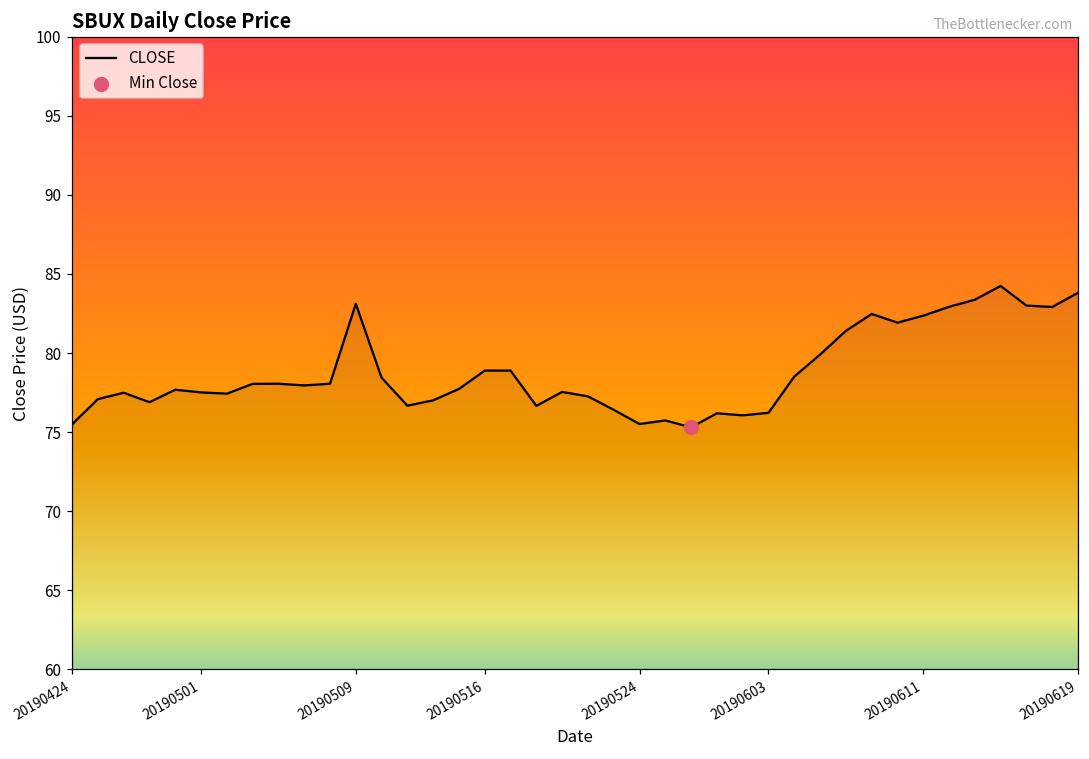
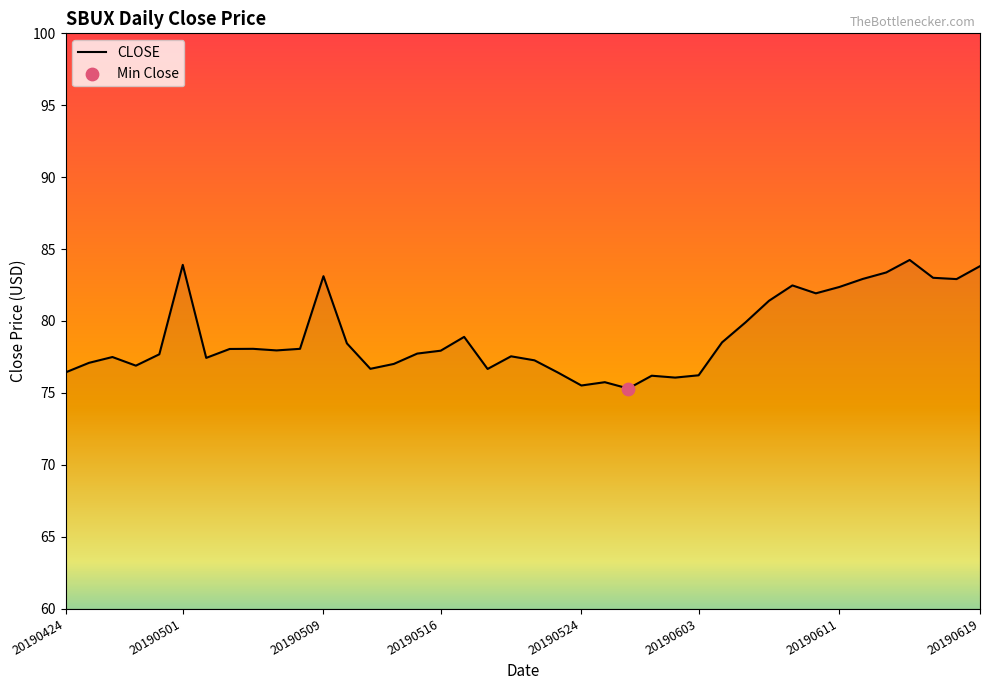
CLOSE, 20190424: 75.5 -> 76.4
CLOSE, 20190501: 77.5 -> 83.9
CLOSE, 20190516: 78.9 -> 77.9
